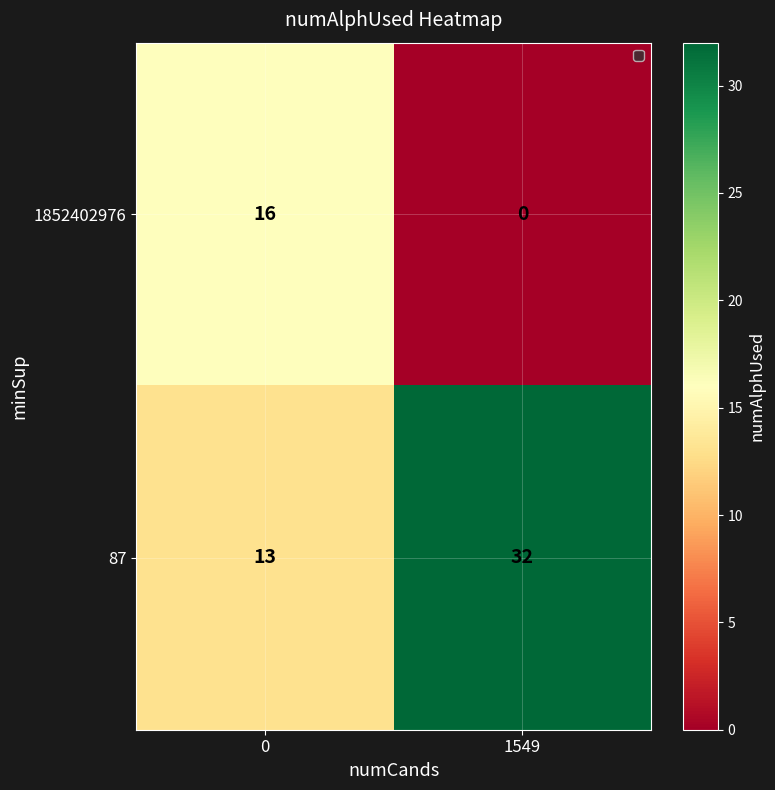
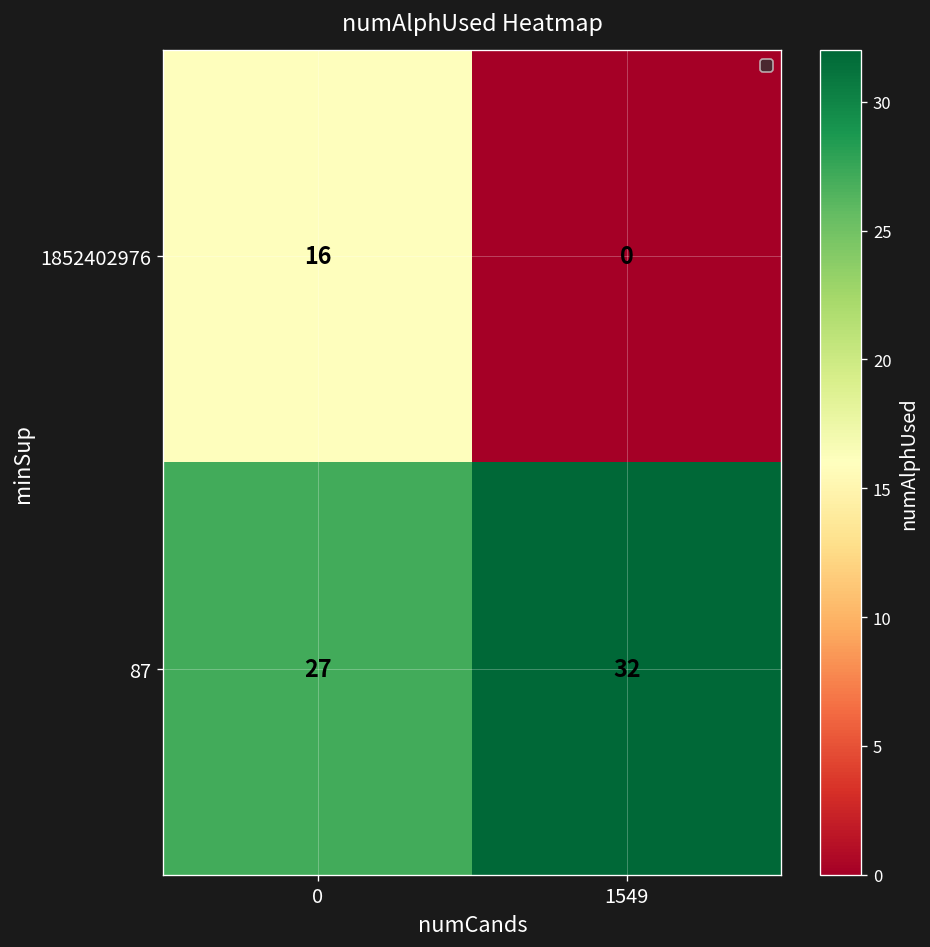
87, 0: 13 -> 27
